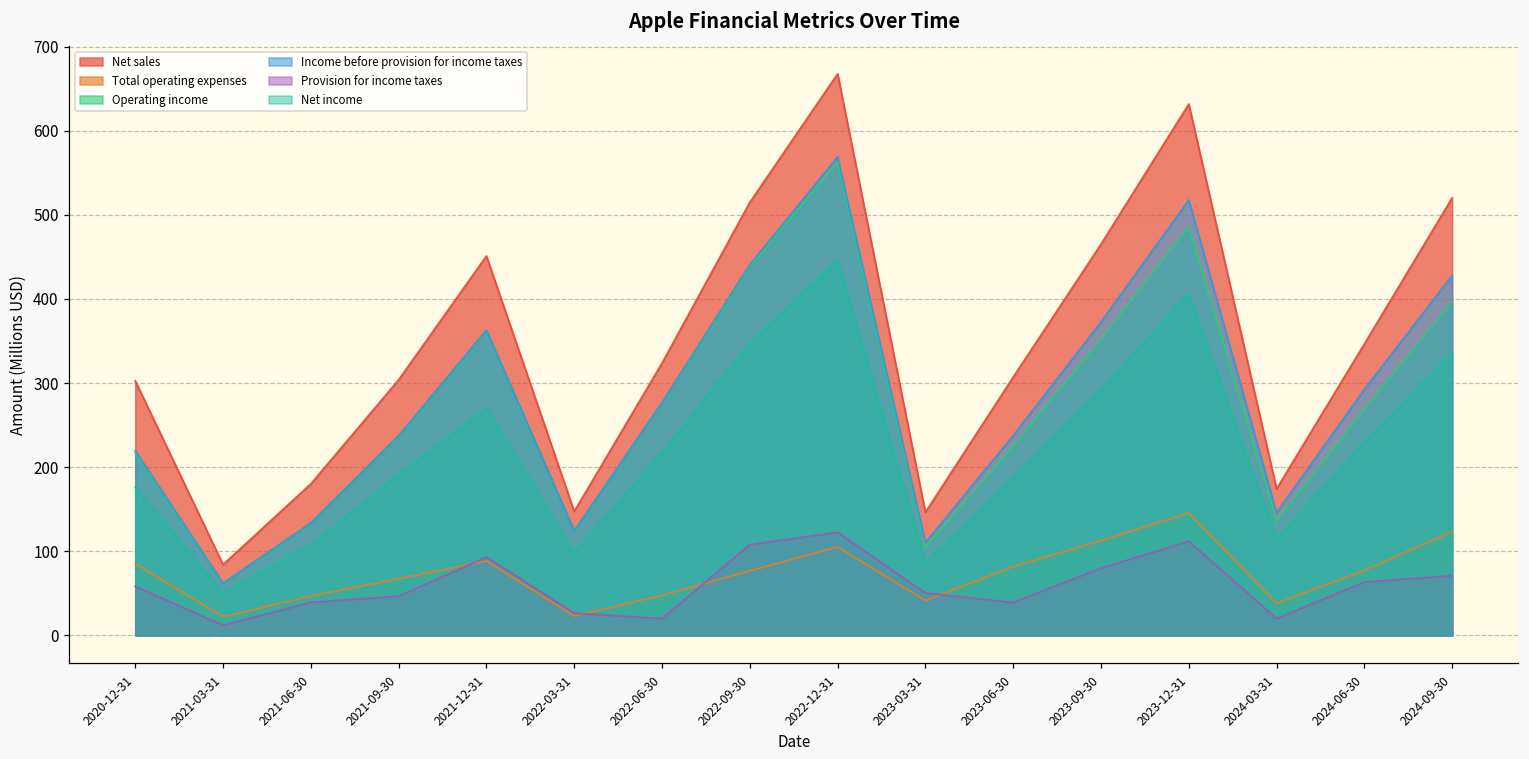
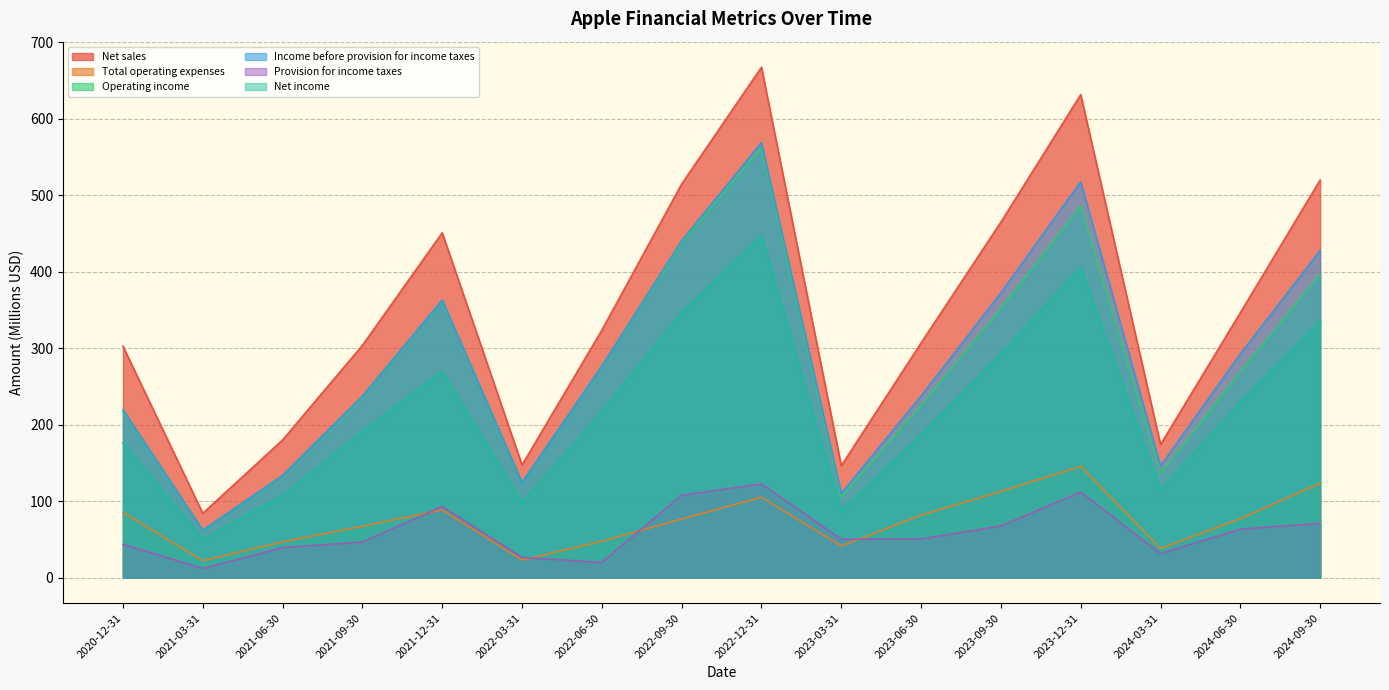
Provision for income taxes, 2020-12-31: 60 -> 40
Provision for income taxes, 2023-06-30: 40 -> 50
Provision for income taxes, 2023-09-30: 80 -> 70
Provision for income taxes, 2024-03-31: 20 -> 30
